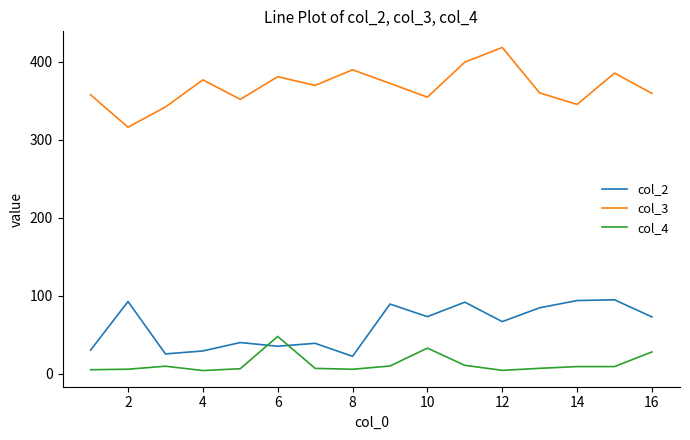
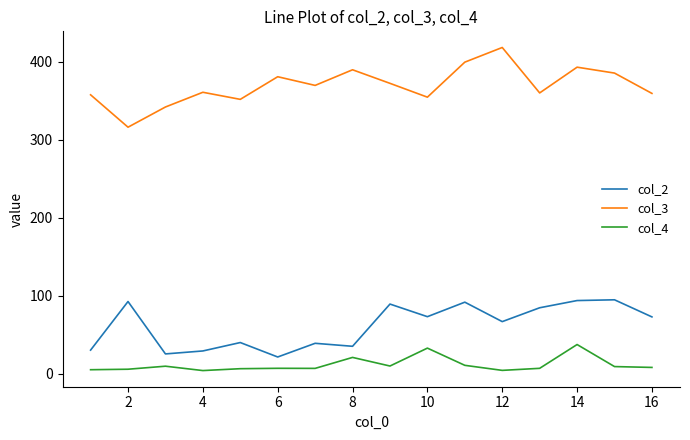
col_3, 4: 380 -> 360
col_2, 6: 40 -> 20
col_4, 6: 50 -> 10
col_2, 8: 20 -> 40
col_4, 8: 10 -> 20
col_3, 14: 350 -> 390
col_4, 14: 10 -> 40
col_4, 16: 30 -> 10
